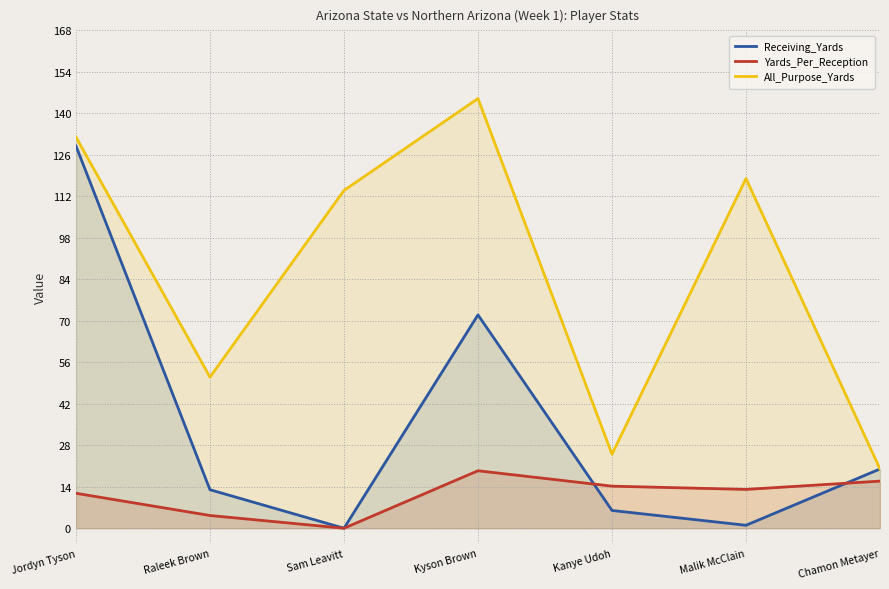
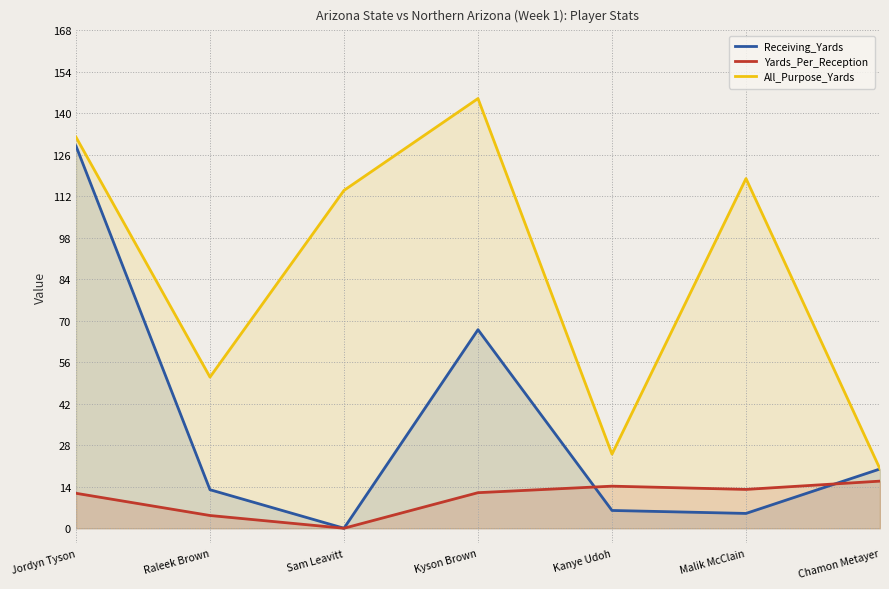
Receiving_Yards, Kyson Brown: 72 -> 67
Yards_Per_Reception, Kyson Brown: 19 -> 12
Receiving_Yards, Malik McClain: 1 -> 5
